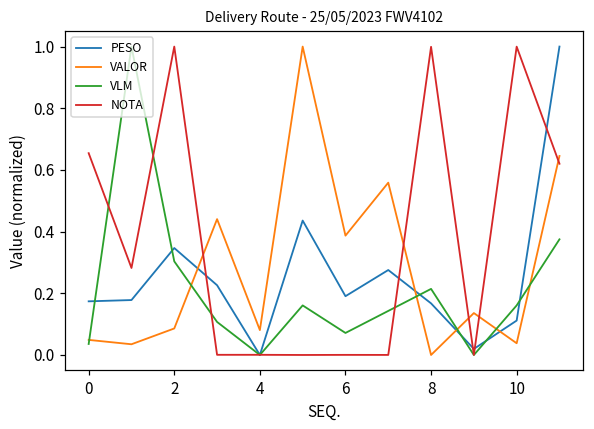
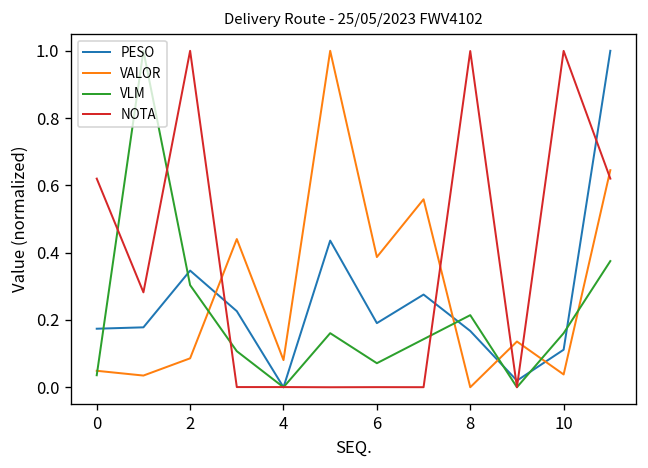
NOTA, 0: 0.65 -> 0.62
